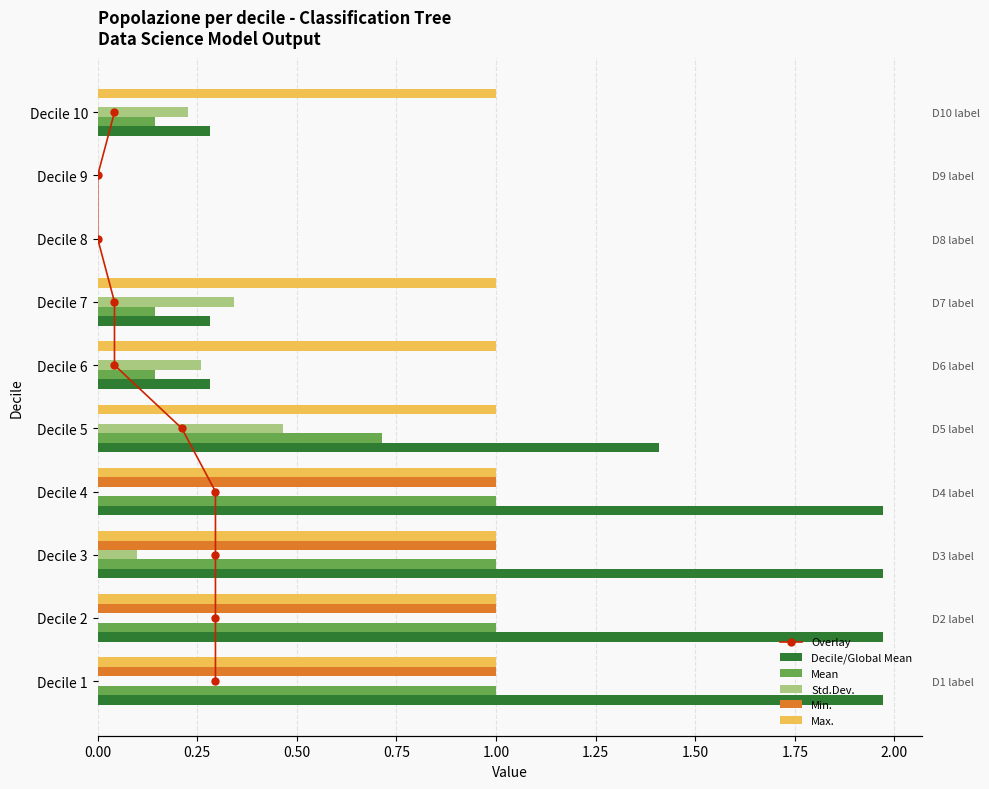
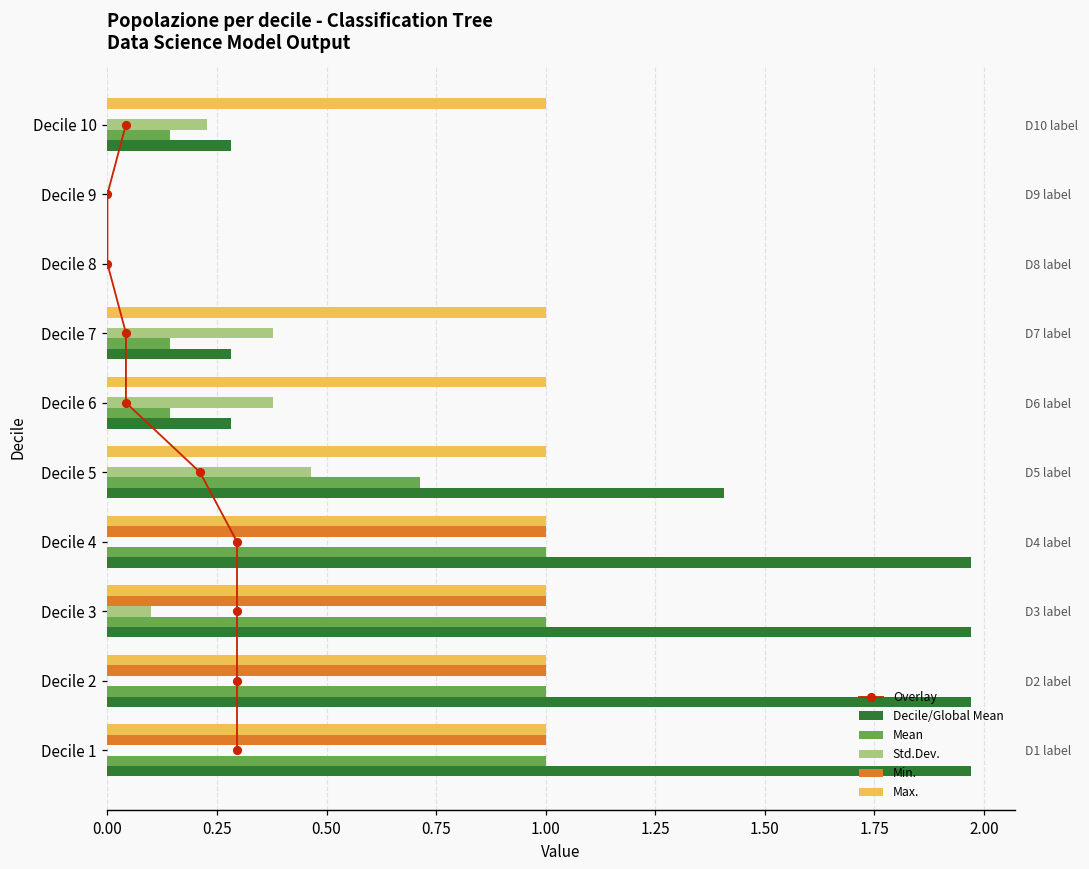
Std.Dev., Decile 7: 0.34 -> 0.38
Std.Dev., Decile 6: 0.26 -> 0.38
